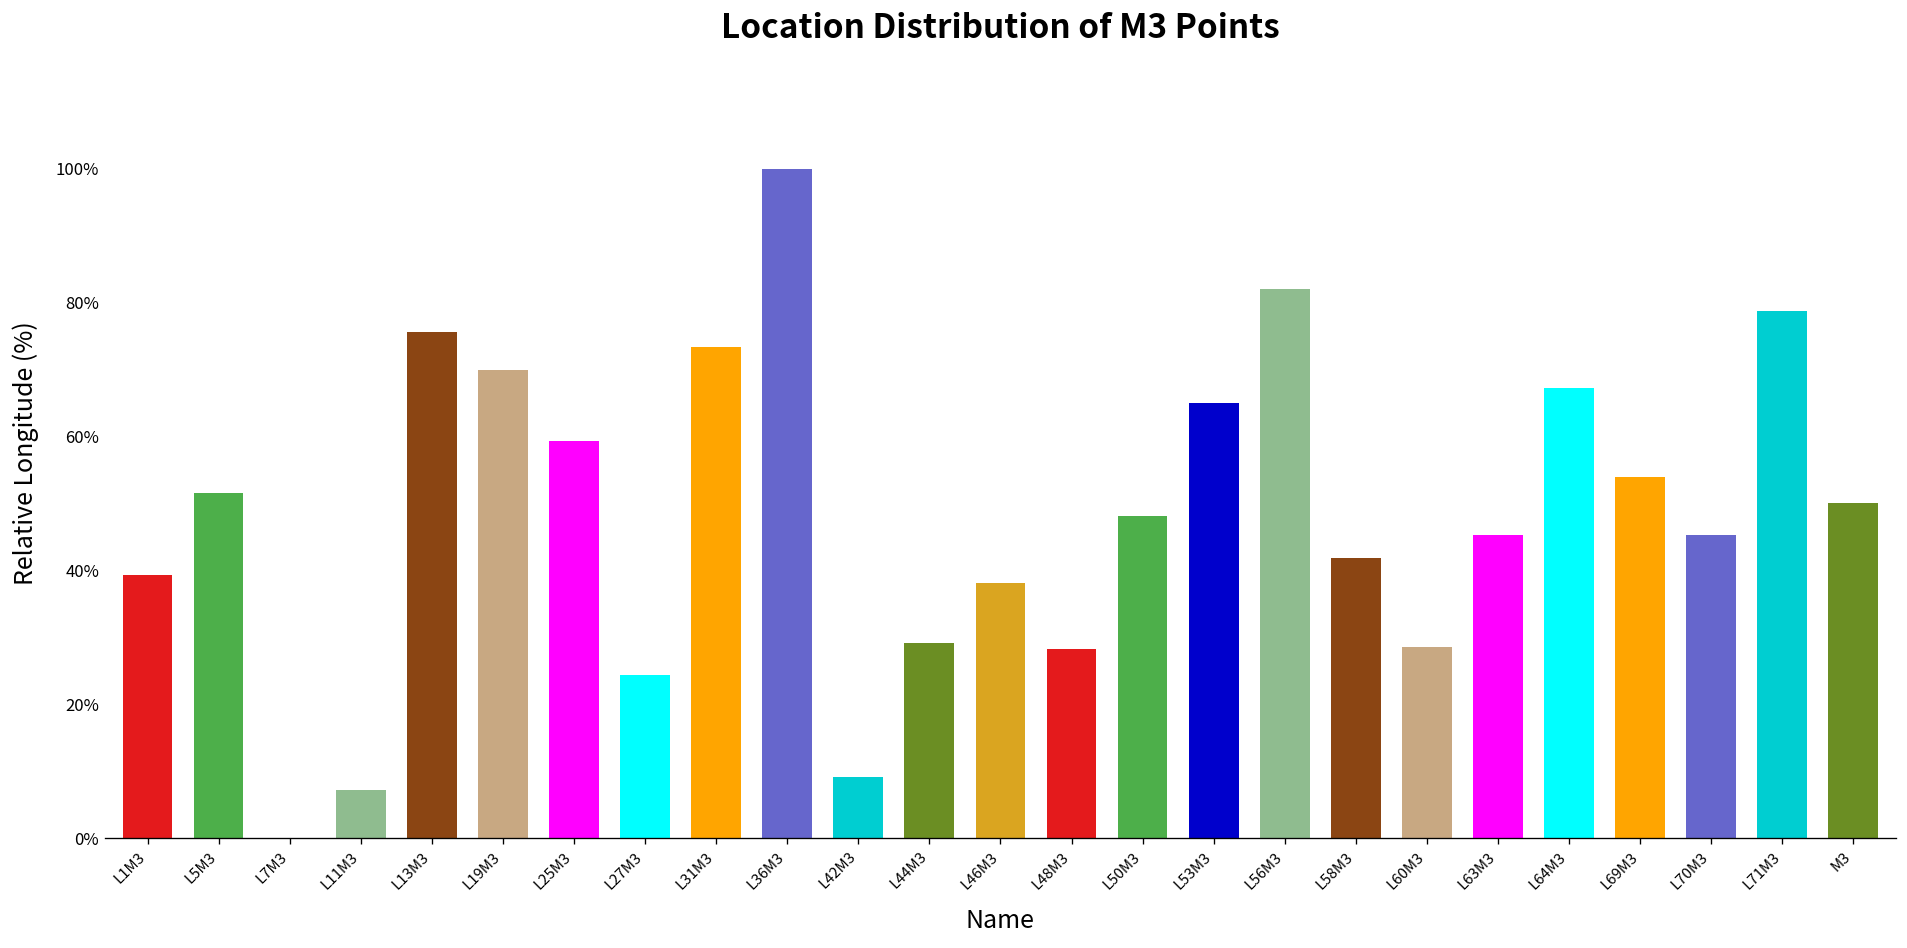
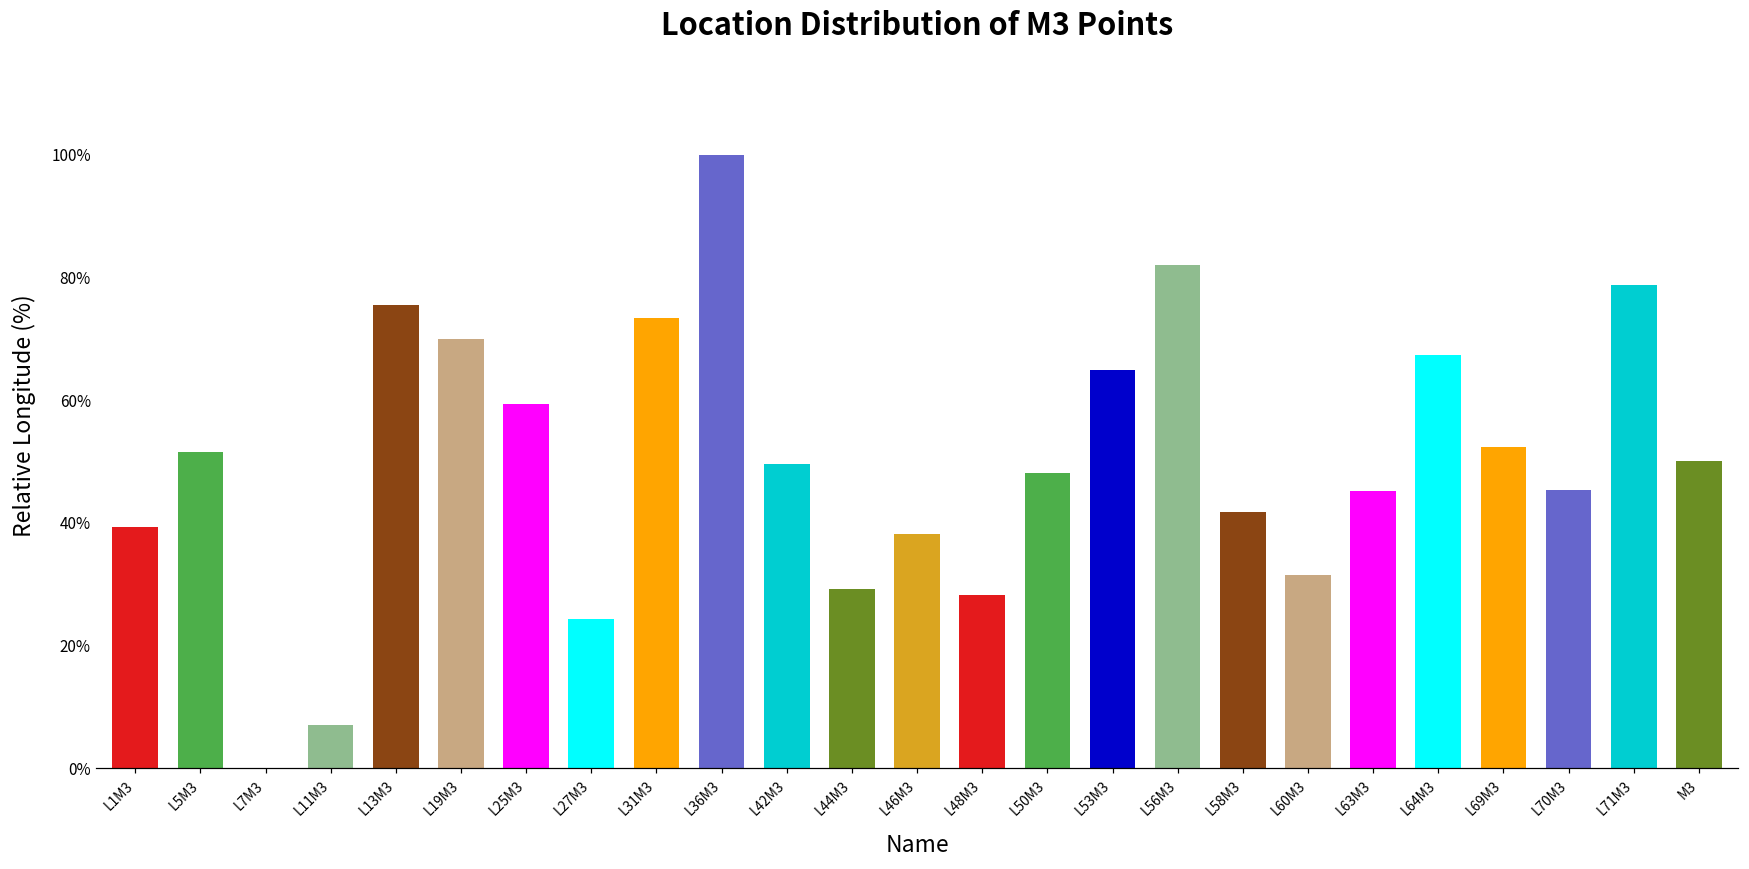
L42M3: 9% -> 50%
L60M3: 28% -> 32%
L69M3: 54% -> 52%
